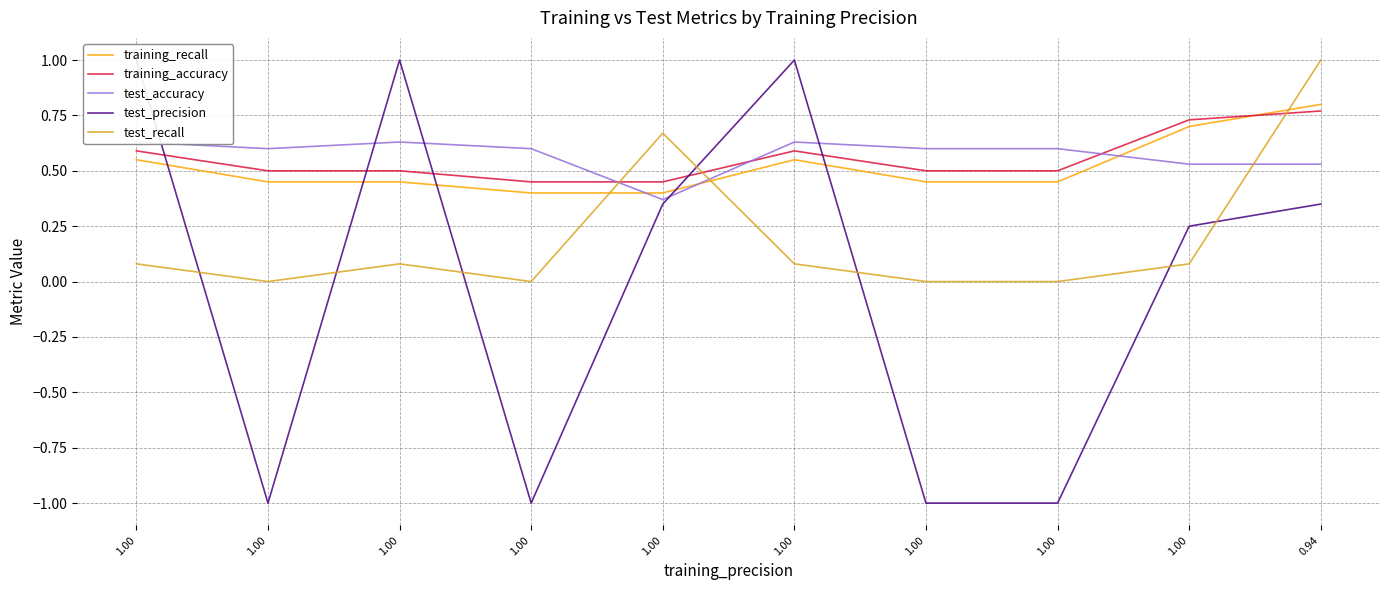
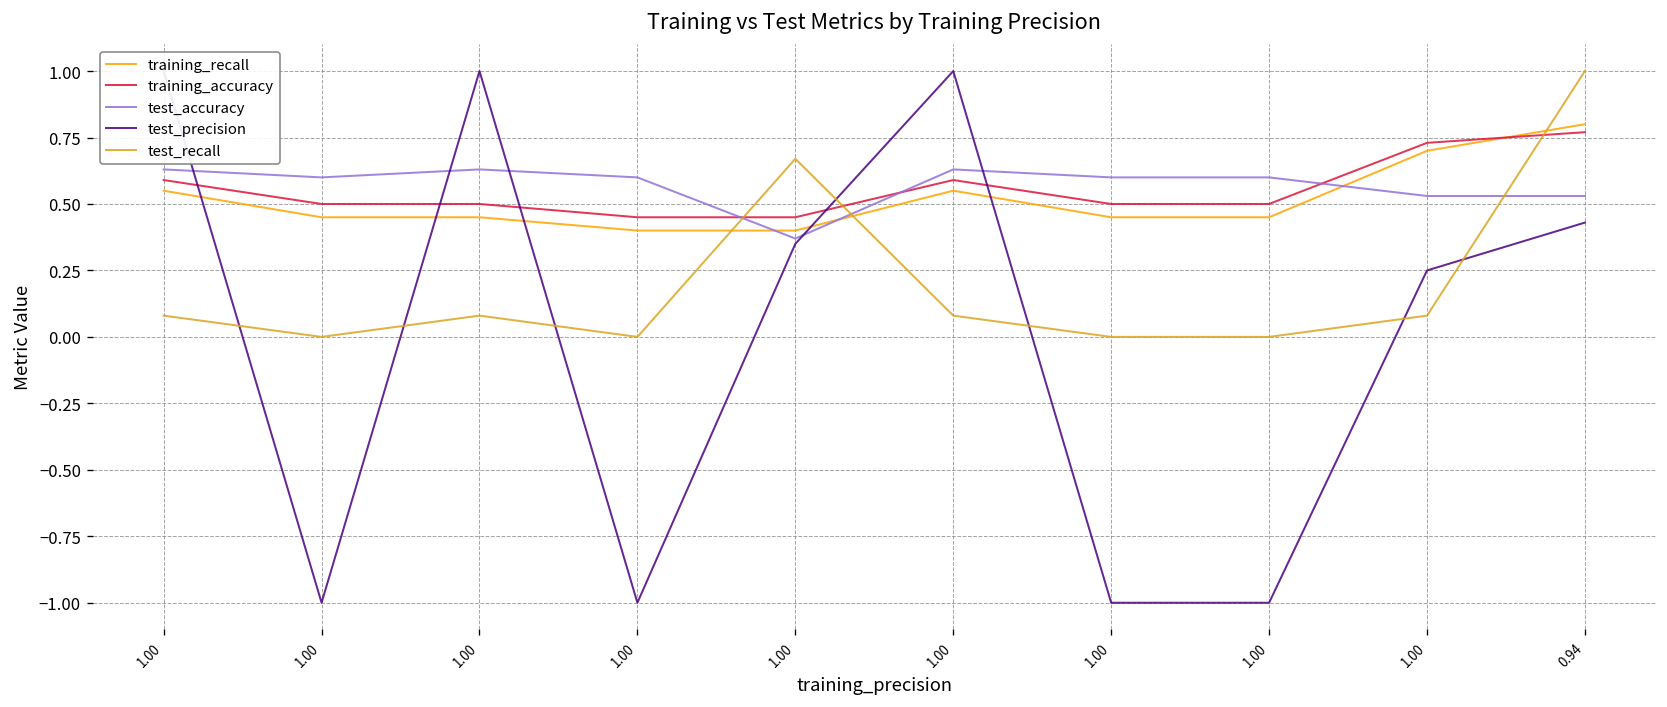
test_precision, 0.94: 0.35 -> 0.43
